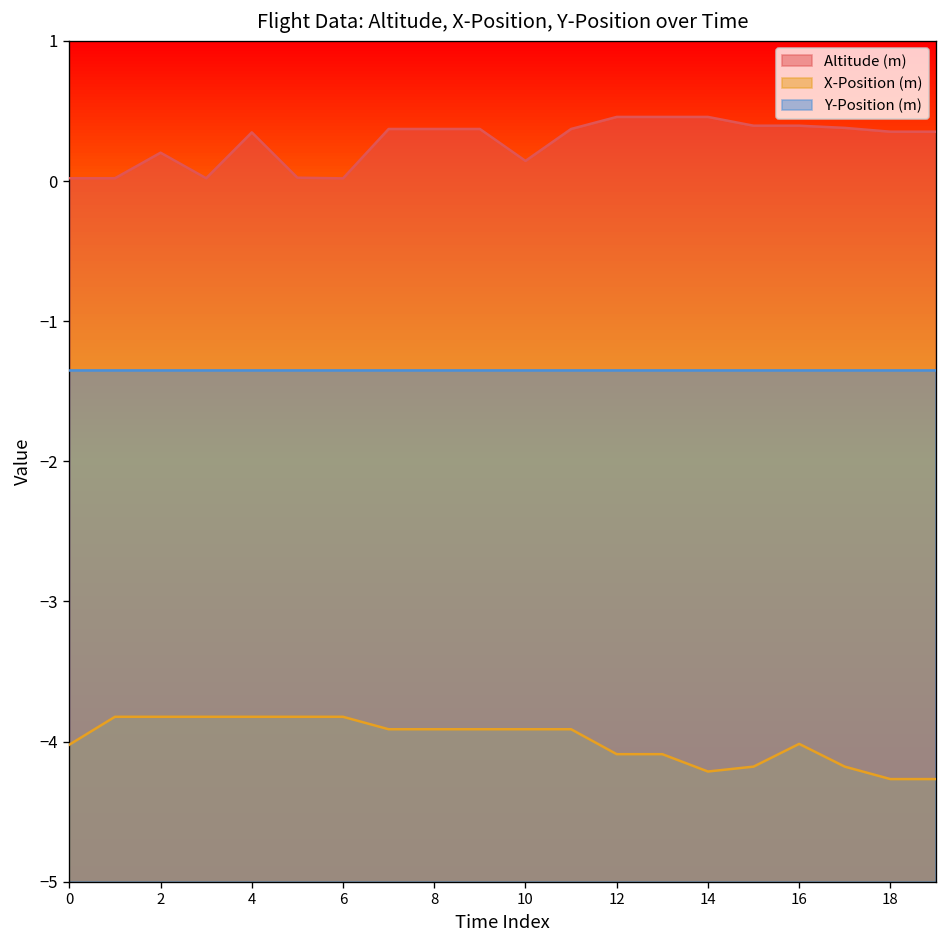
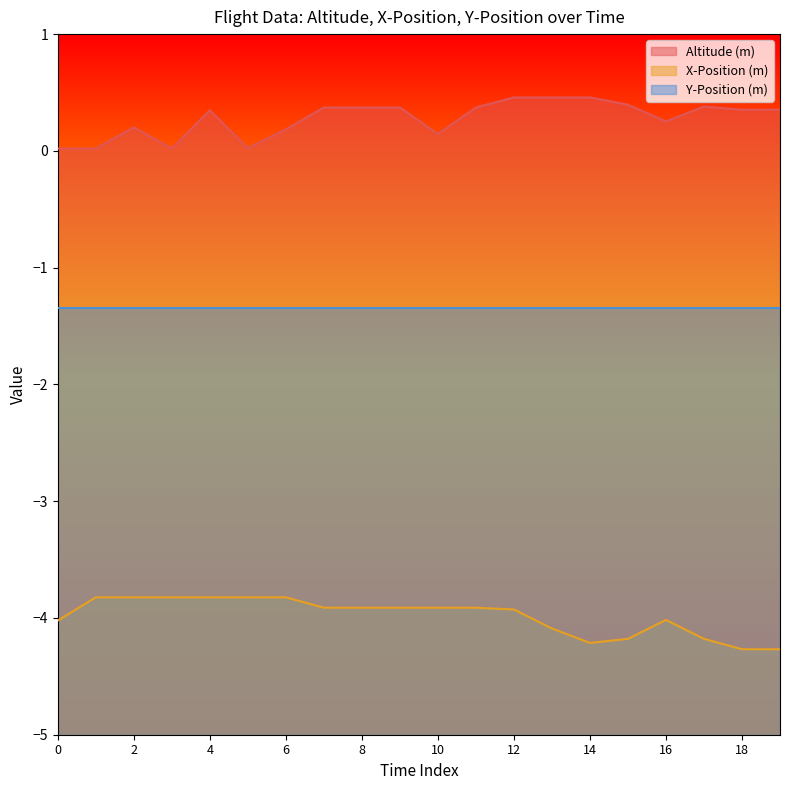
Altitude (m), 6: 0.02 -> 0.18
X-Position (m), 12: -4.09 -> -3.93
Altitude (m), 16: 0.40 -> 0.25
